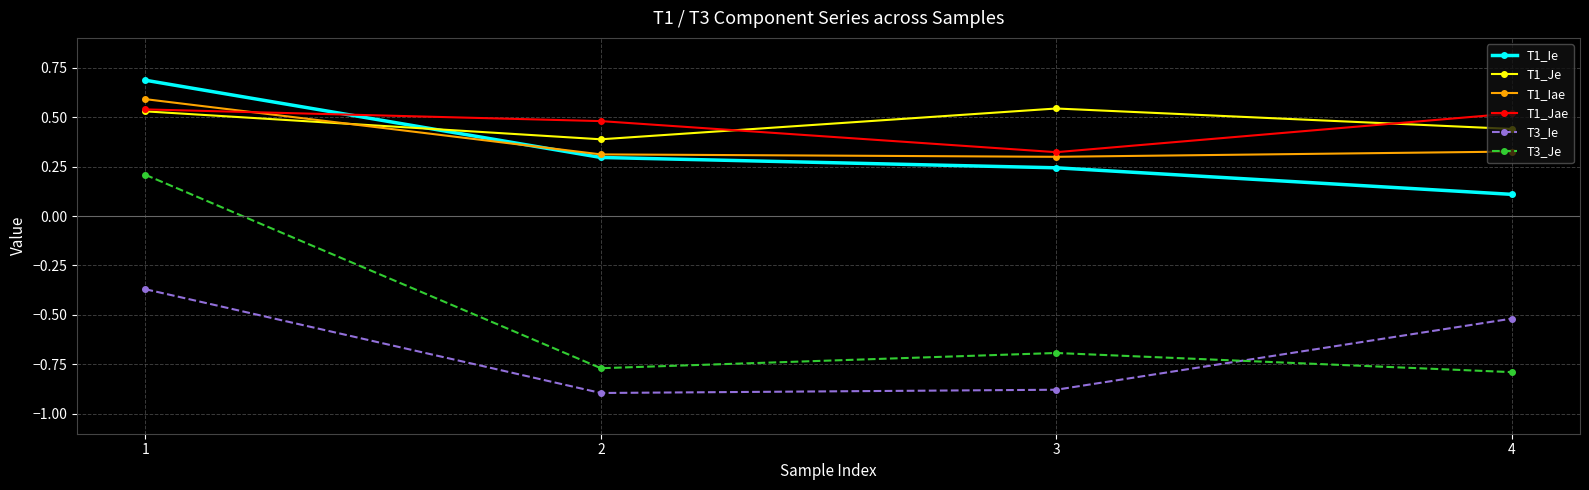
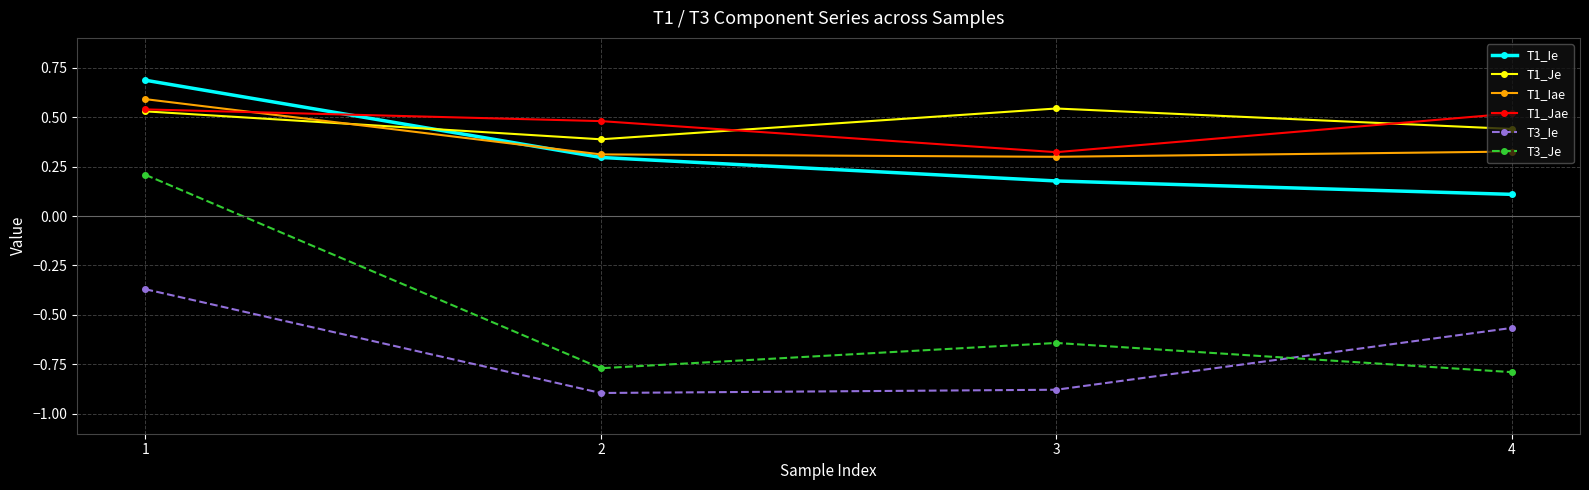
T1_Ie, 3: 0.24 -> 0.18
T3_Je, 3: -0.69 -> -0.64
T3_Ie, 4: -0.52 -> -0.57
